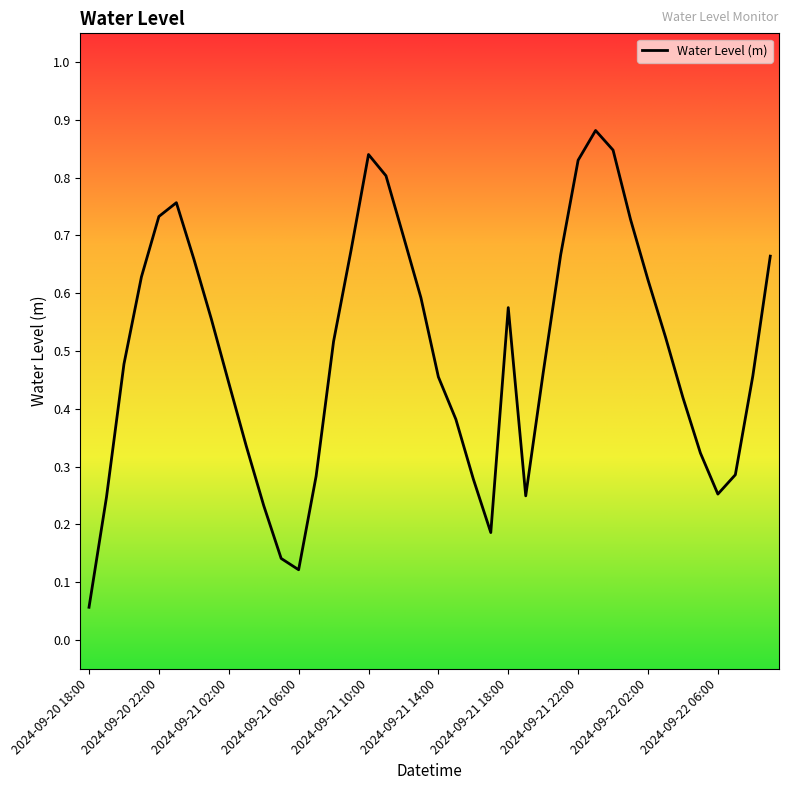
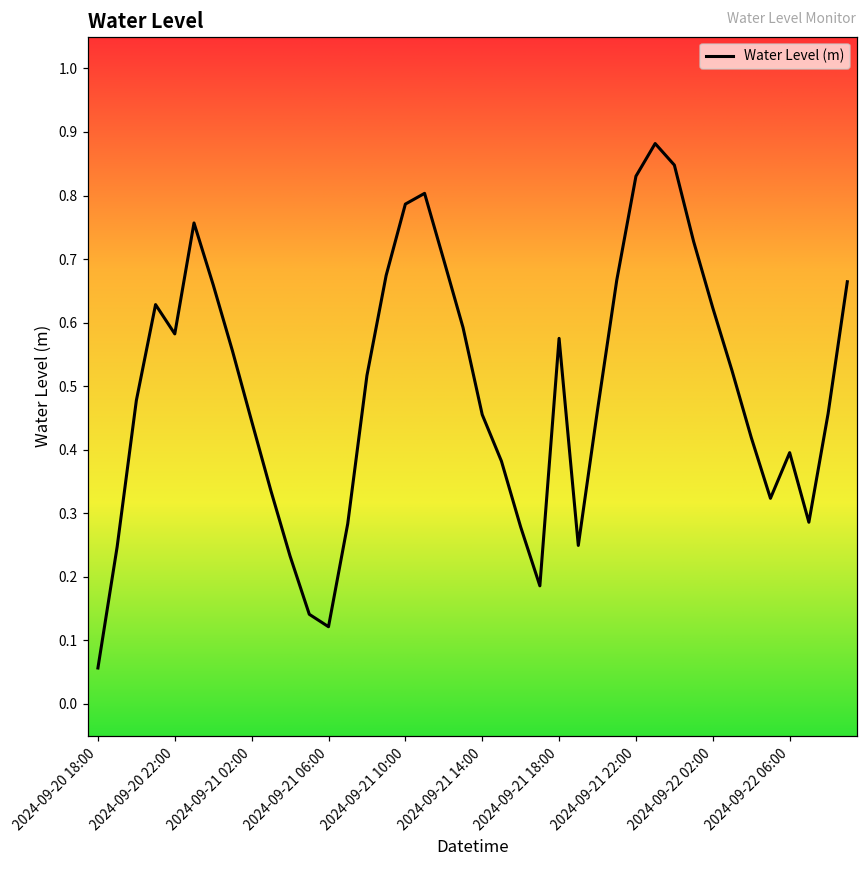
2024-09-20 22:00: 0.73 -> 0.58
2024-09-21 10:00: 0.84 -> 0.79
2024-09-22 06:00: 0.25 -> 0.40
